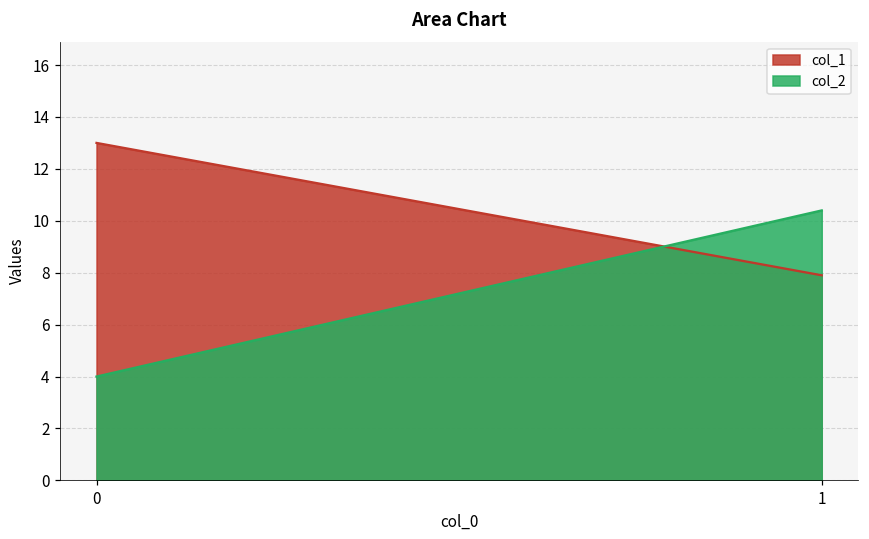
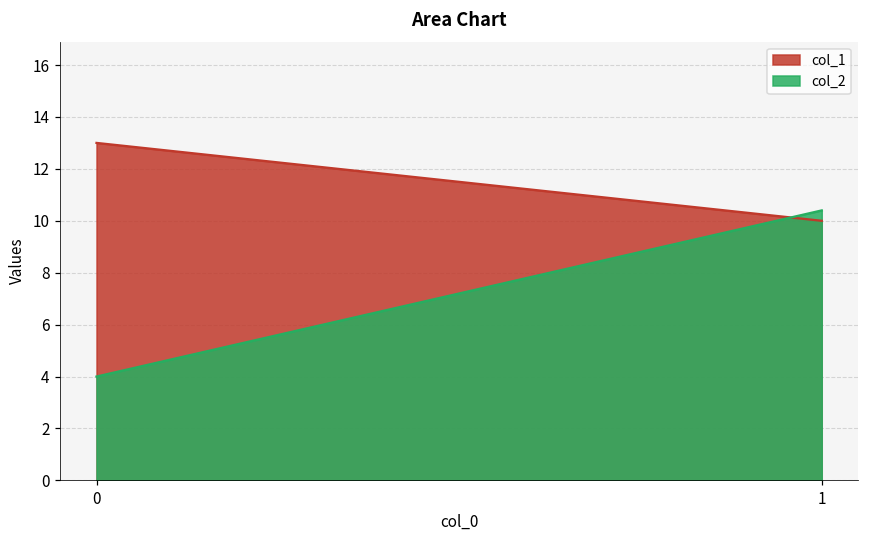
col_1, 1: 7.9 -> 10.0
